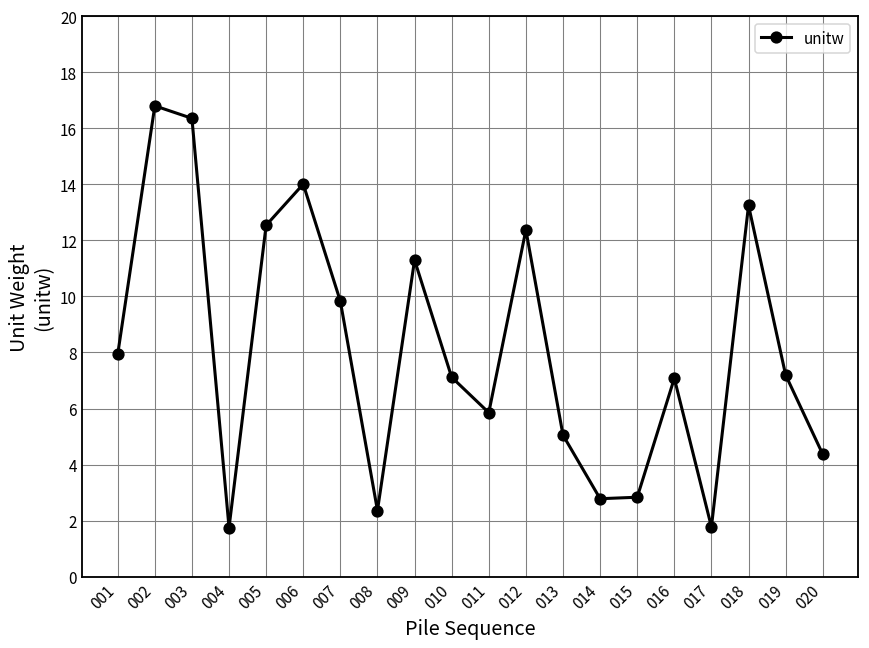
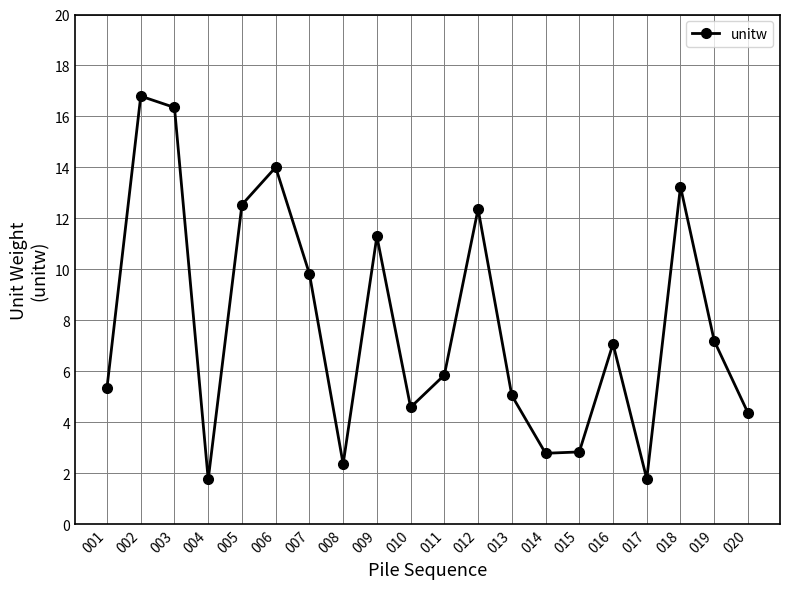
001: 7.9 -> 5.4
010: 7.1 -> 4.6
